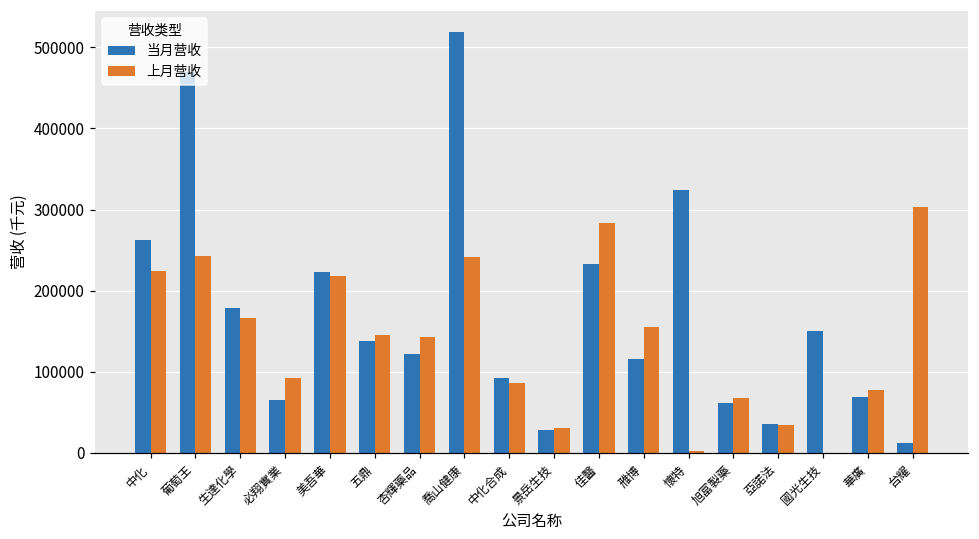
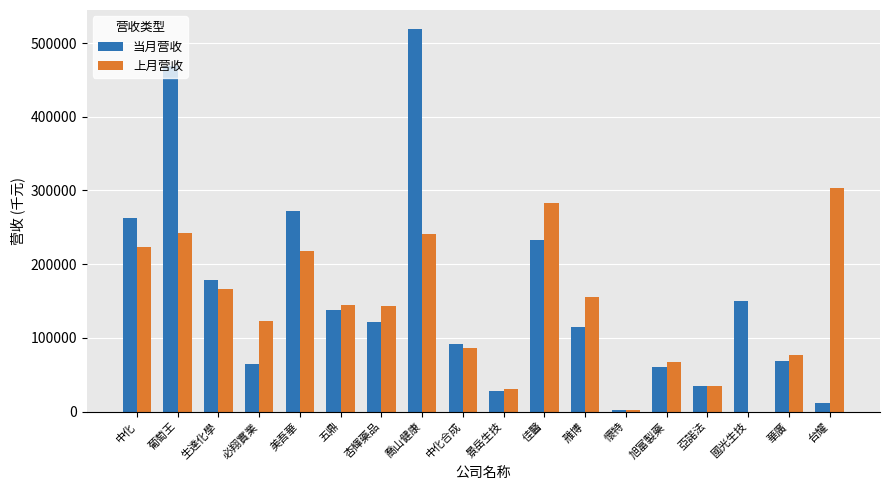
上月营收, 必翔實業: 90000 -> 120000
当月营收, 美吾華: 220000 -> 270000
当月营收, 懷特: 320000 -> 0
